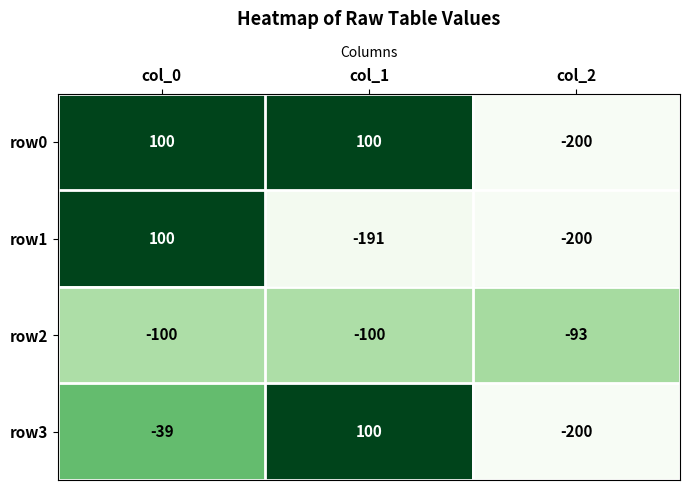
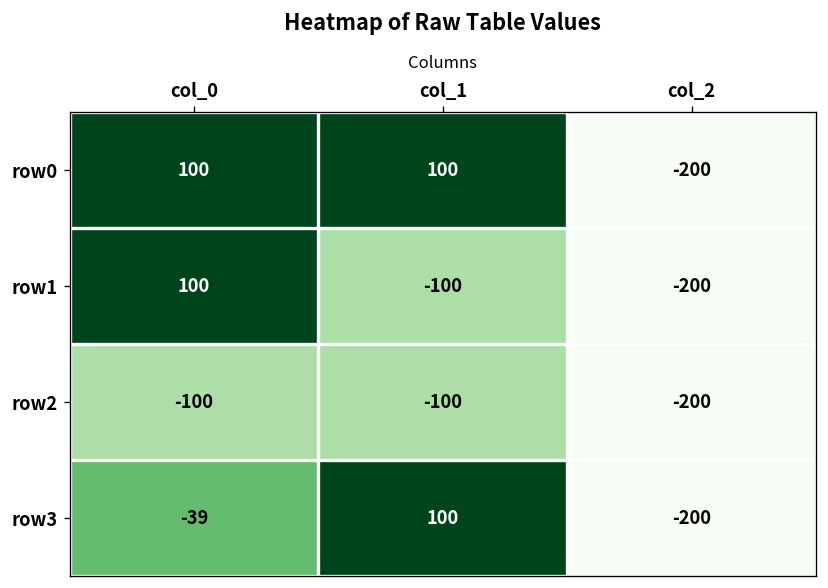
row1, col_1: -191 -> -100
row2, col_2: -93 -> -200
